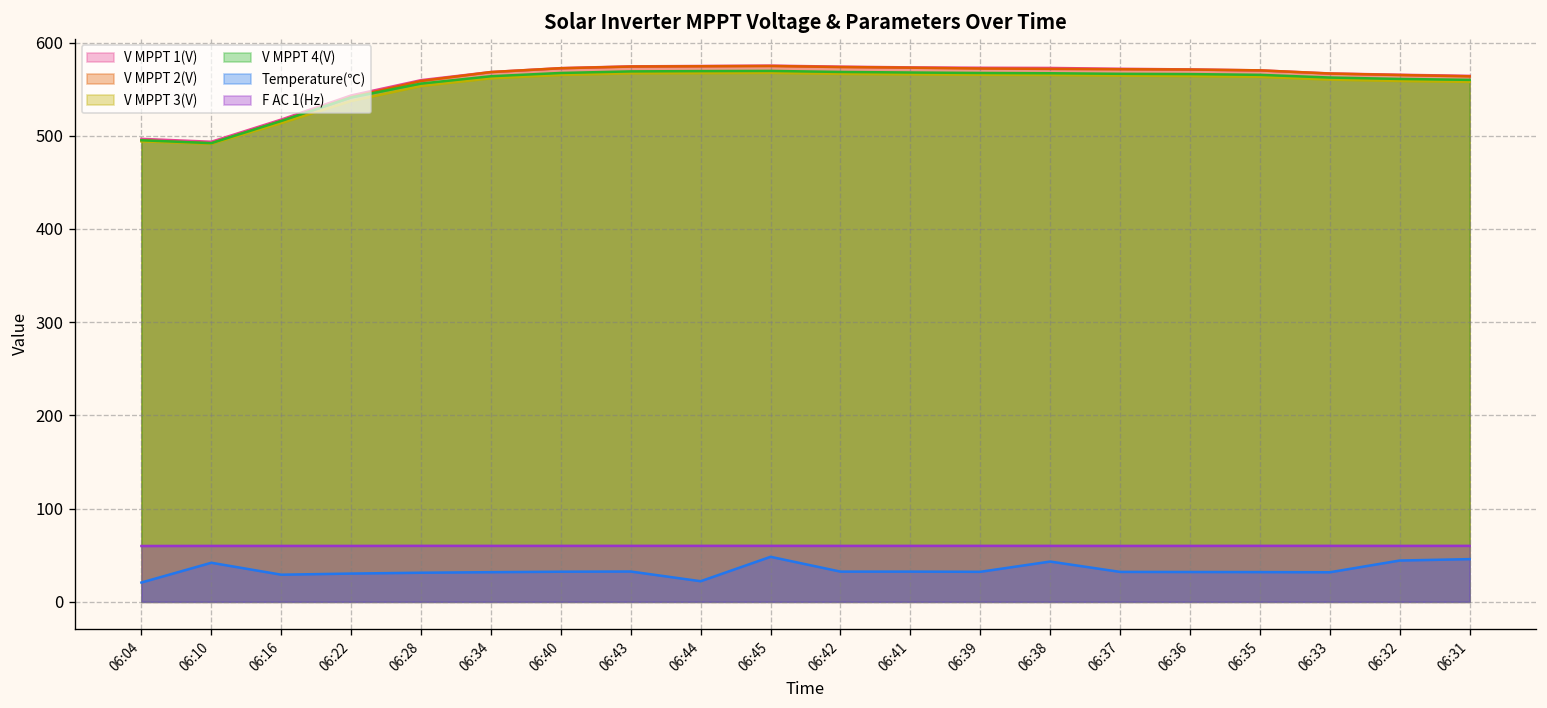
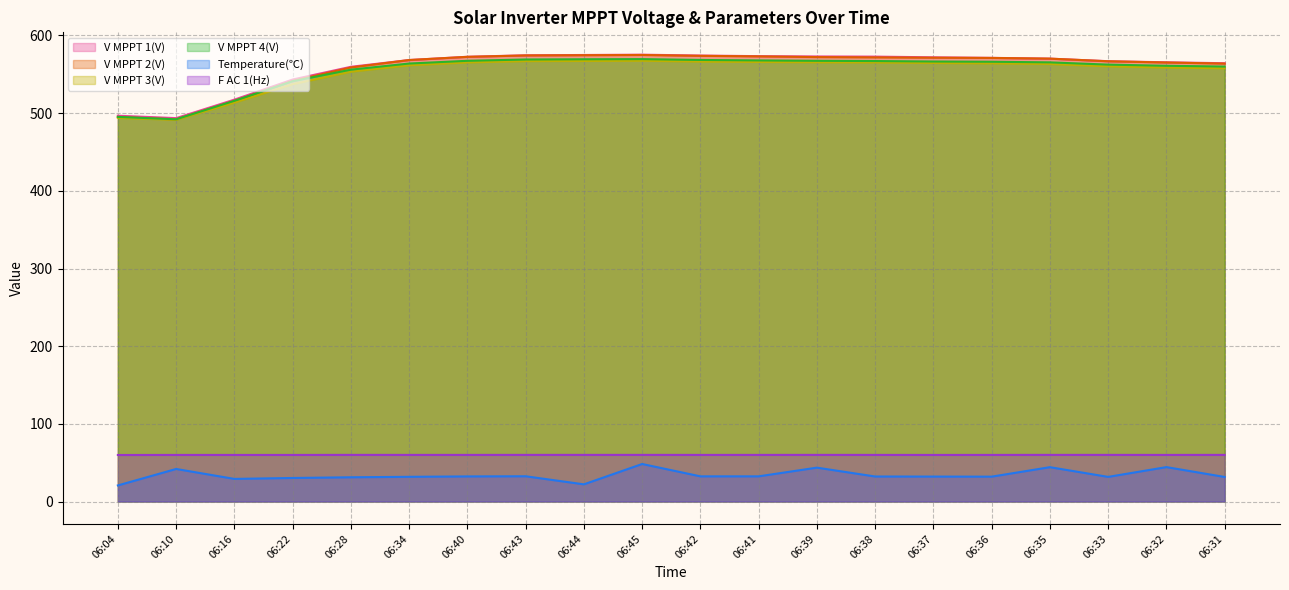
Temperature(℃), 06:39: 30 -> 40
Temperature(℃), 06:38: 40 -> 30
Temperature(℃), 06:35: 30 -> 40
Temperature(℃), 06:31: 50 -> 30
